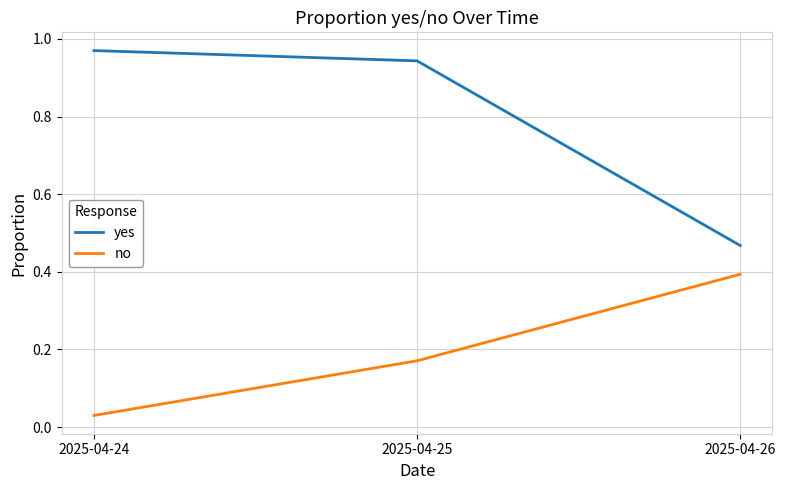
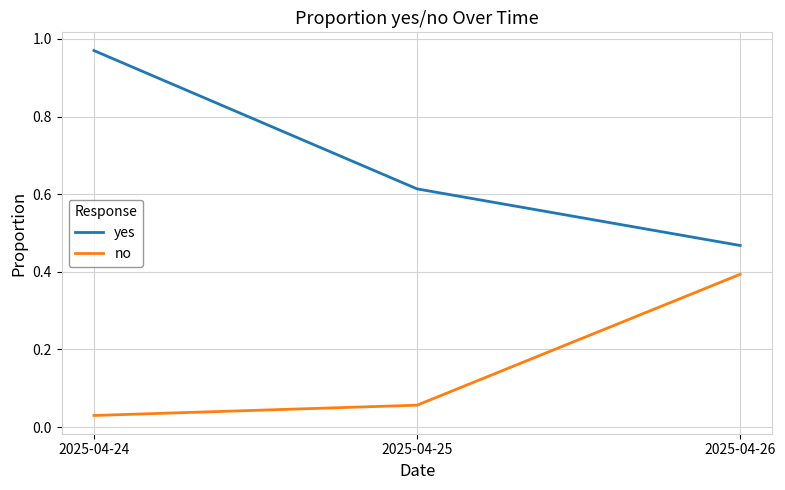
yes, 2025-04-25: 0.94 -> 0.61
no, 2025-04-25: 0.17 -> 0.06
